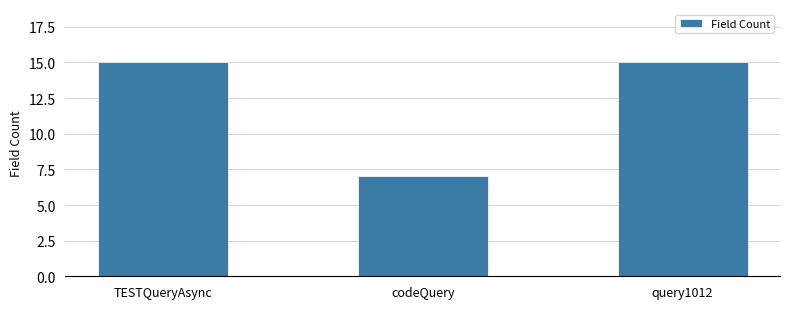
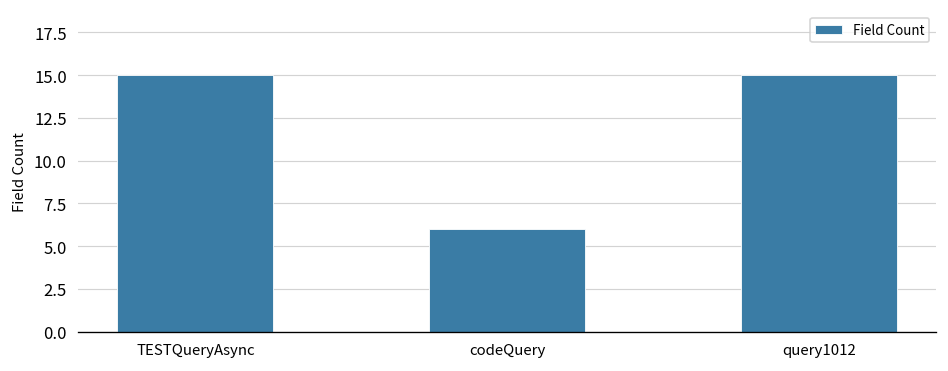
codeQuery: 7 -> 6
